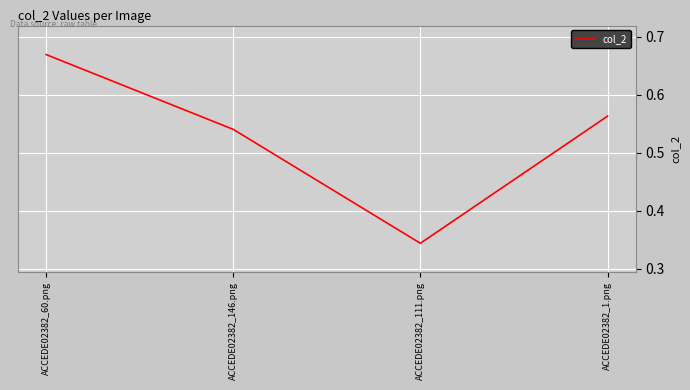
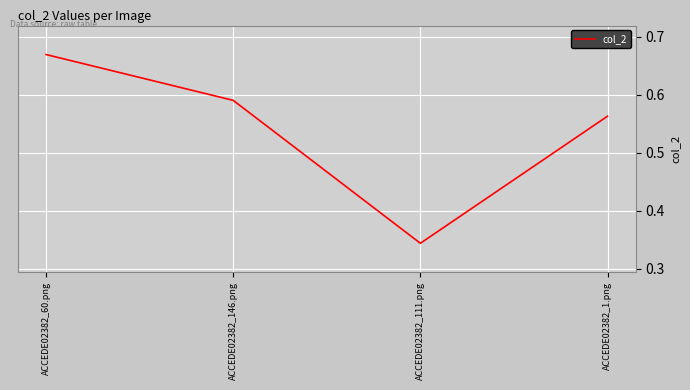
ACCEDE02382_146.png: 0.54 -> 0.59
